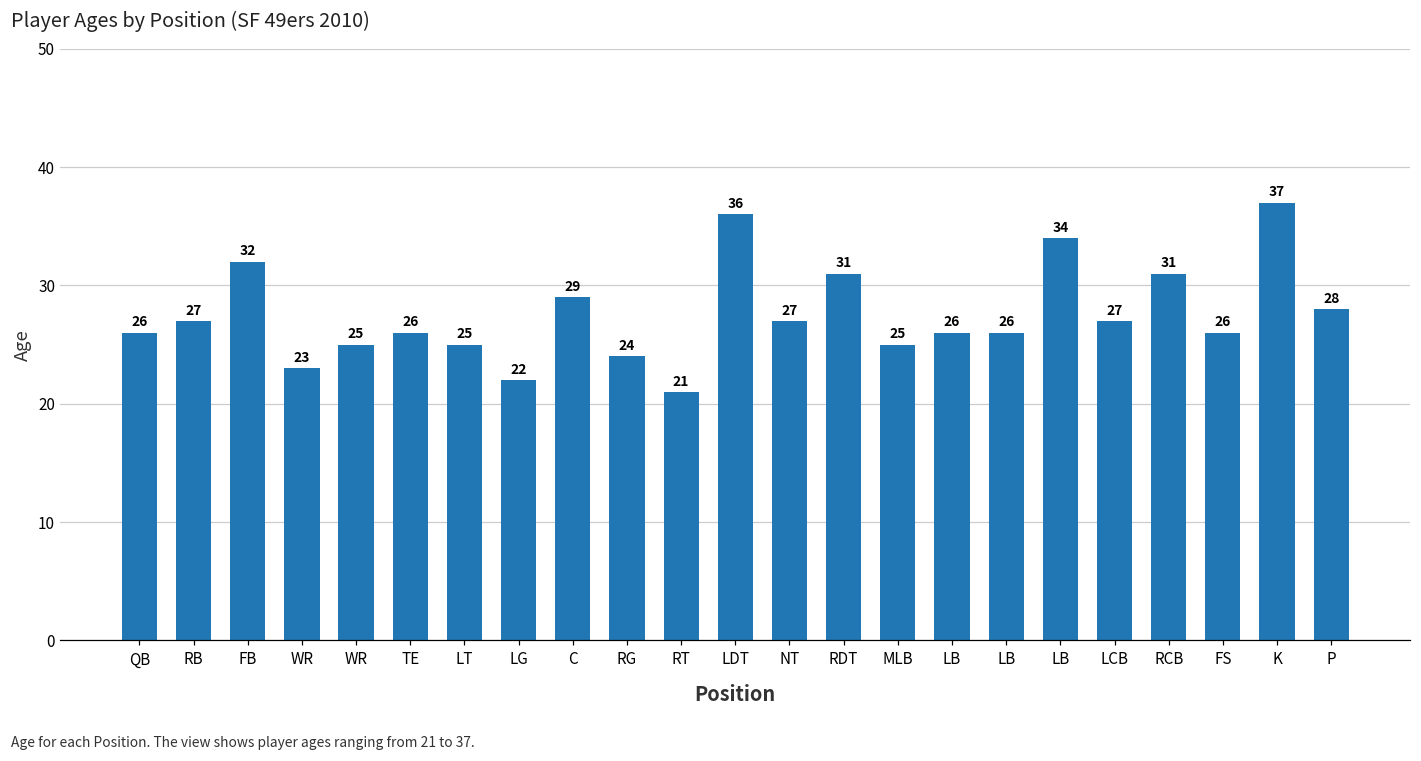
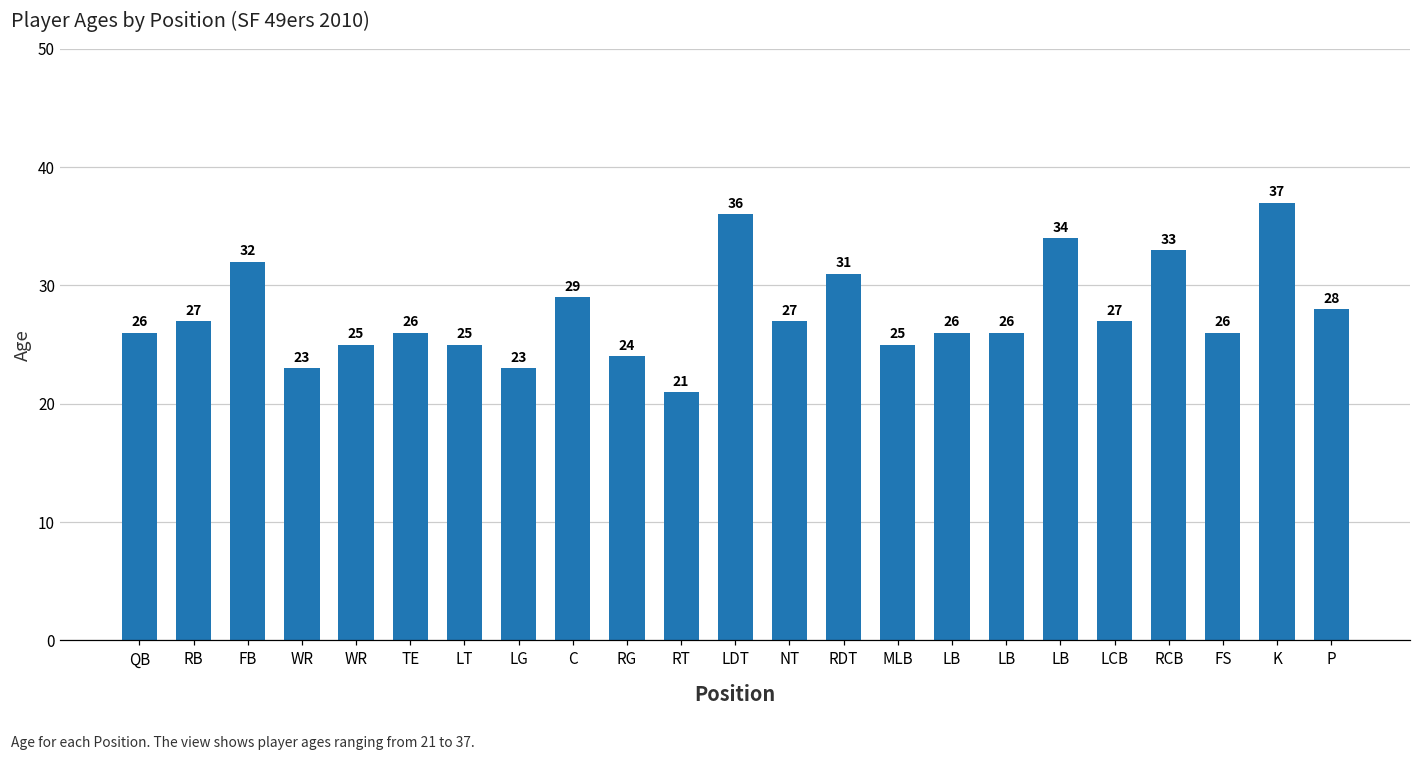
LG: 22 -> 23
RCB: 31 -> 33
